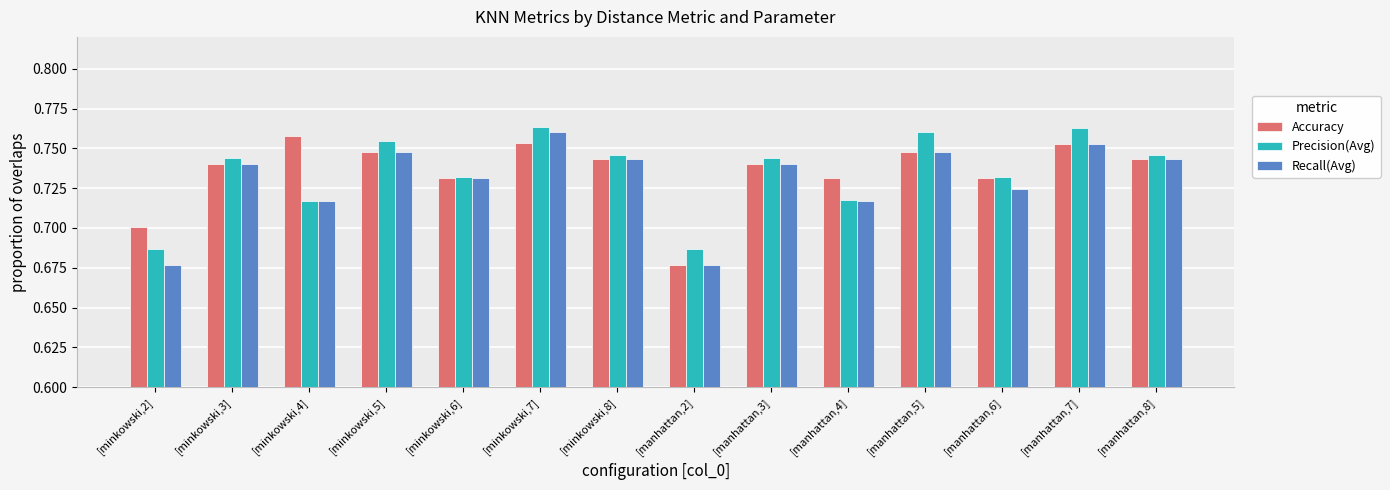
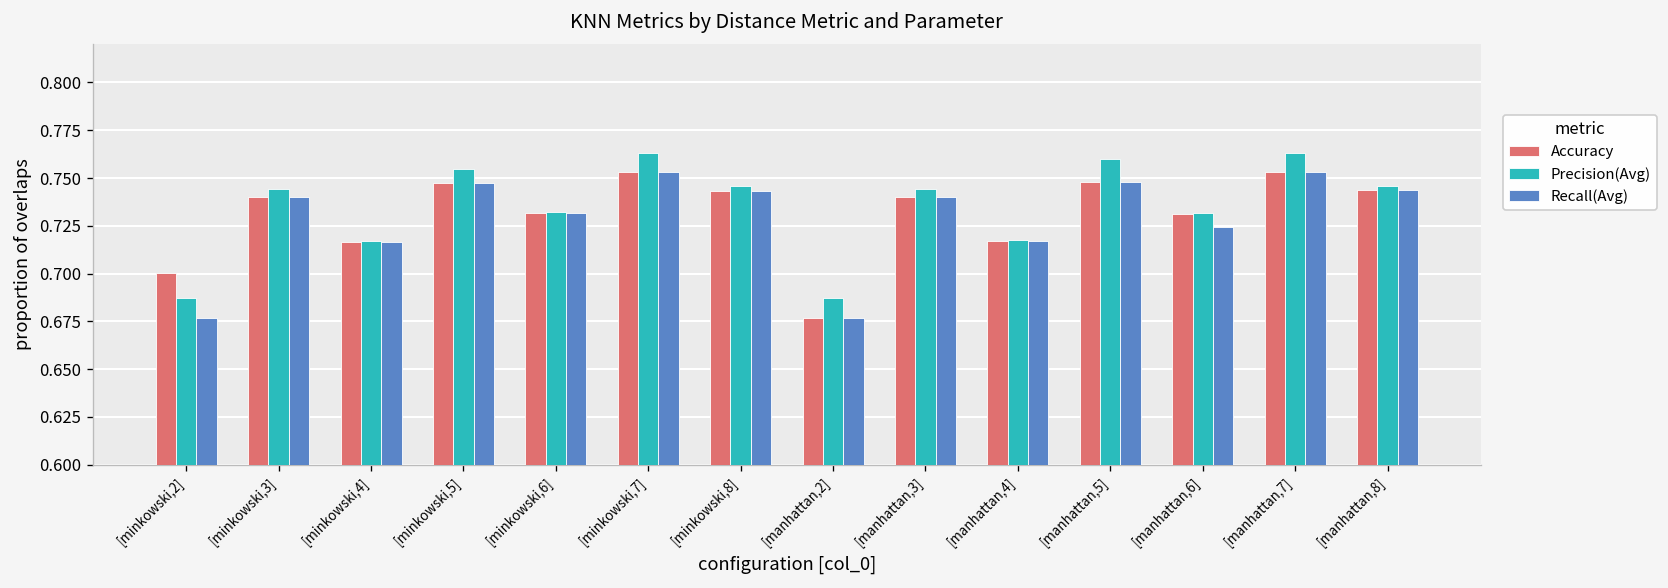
Accuracy, [minkowski,4]: 0.758 -> 0.717
Recall(Avg), [minkowski,7]: 0.760 -> 0.753
Accuracy, [manhattan,4]: 0.732 -> 0.717
